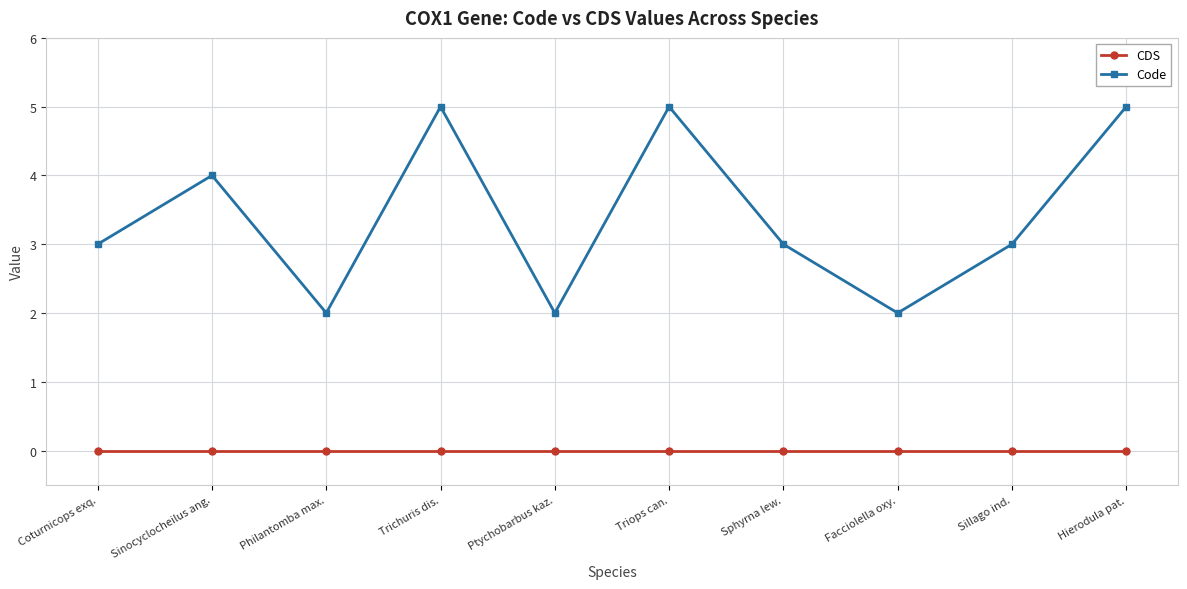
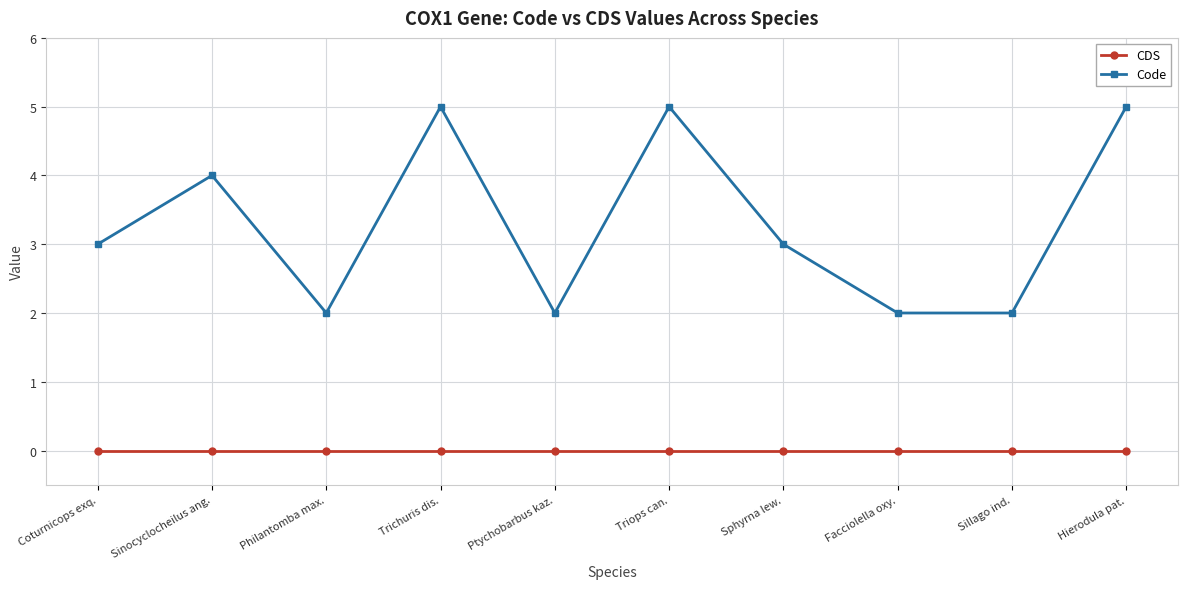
Code, Sillago ind.: 3 -> 2
